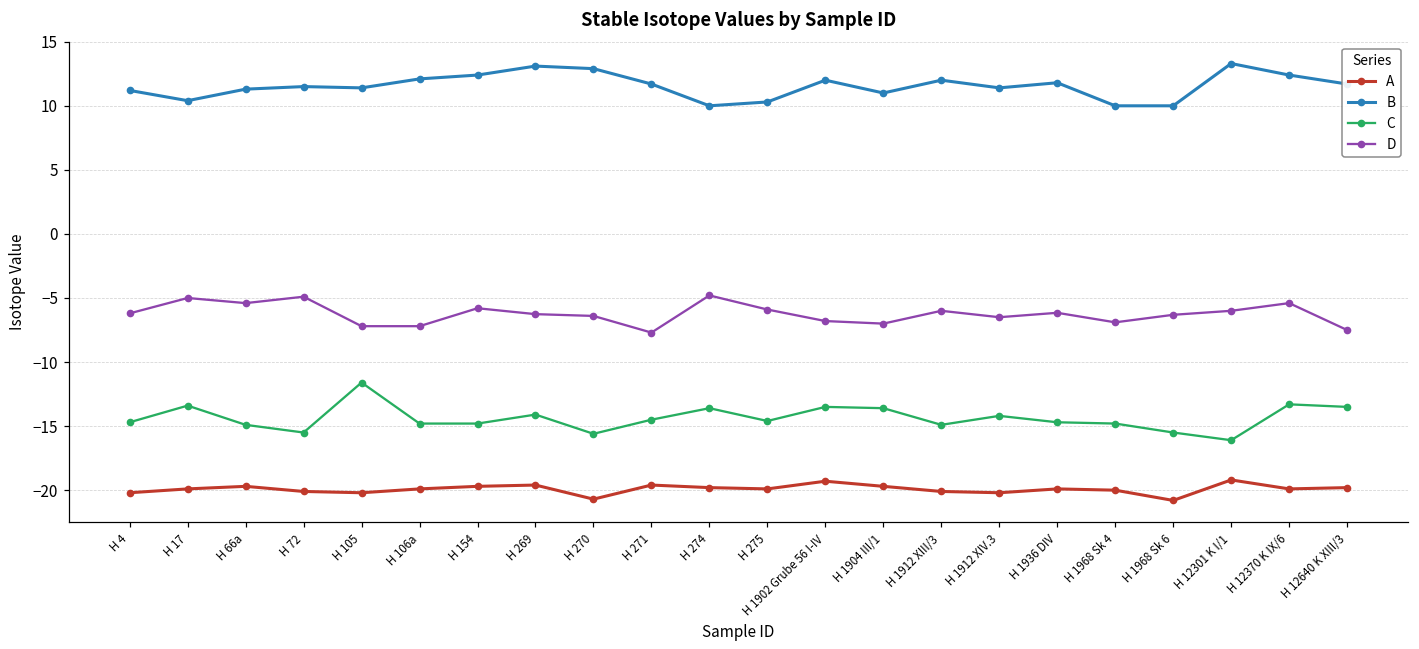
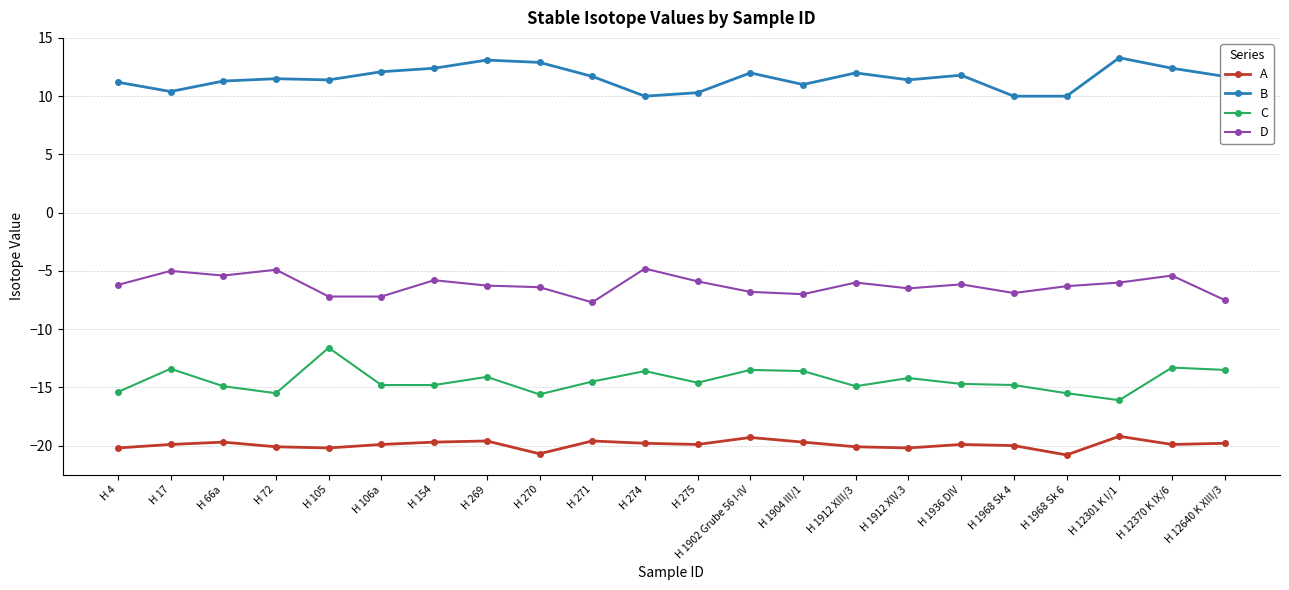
C, H 4: -14.7 -> -15.4
